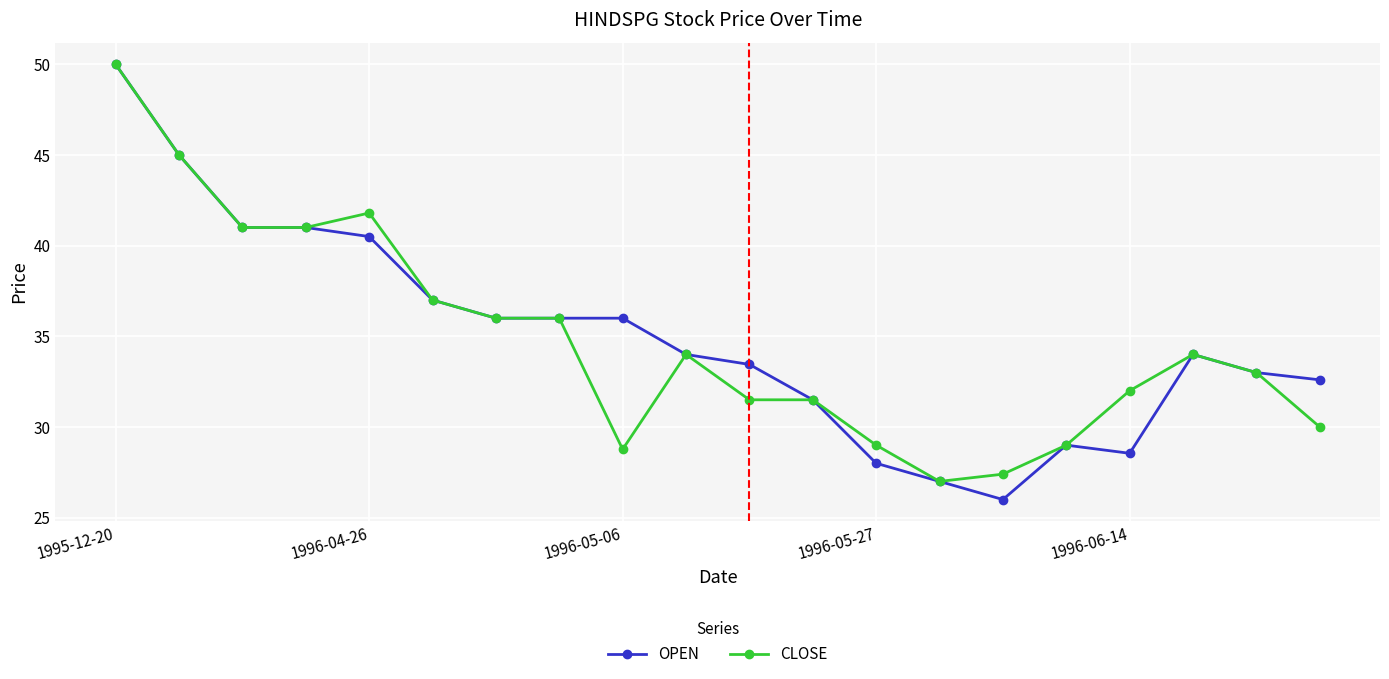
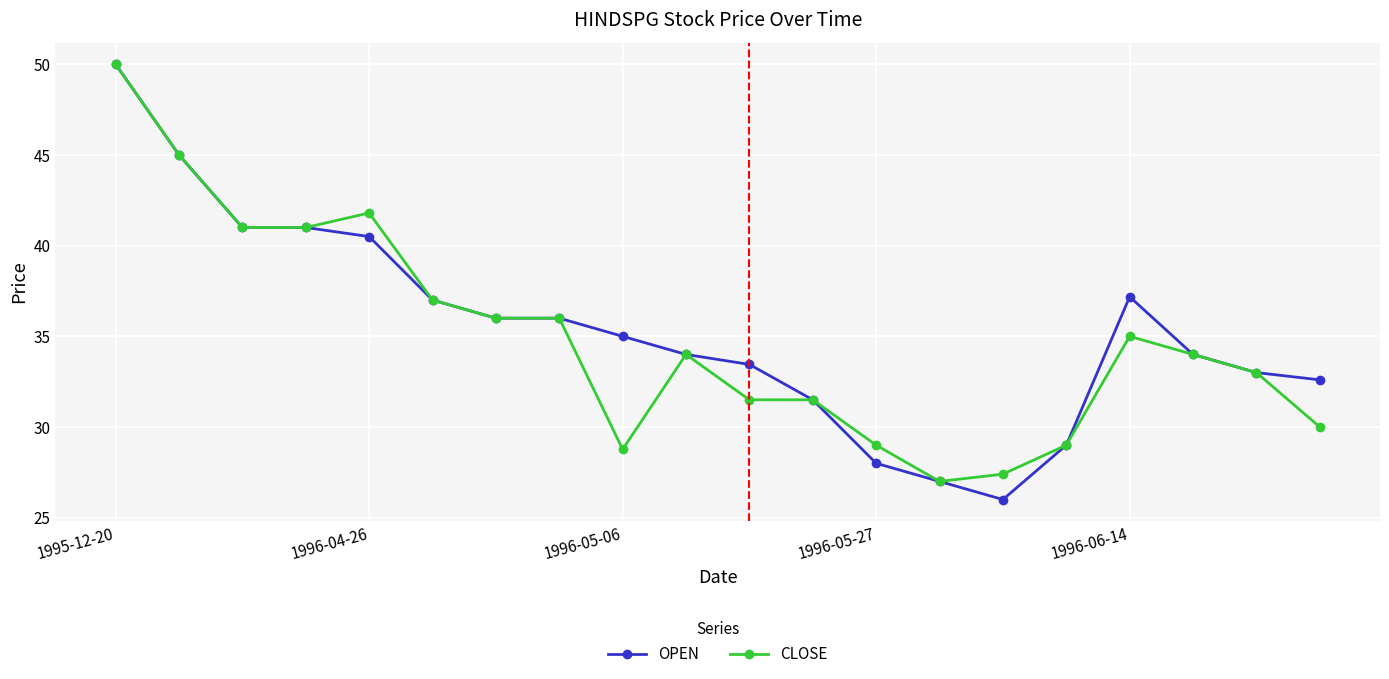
OPEN, 1996-05-06: 36 -> 35
OPEN, 1996-06-14: 28.6 -> 37.2
CLOSE, 1996-06-14: 32 -> 35
